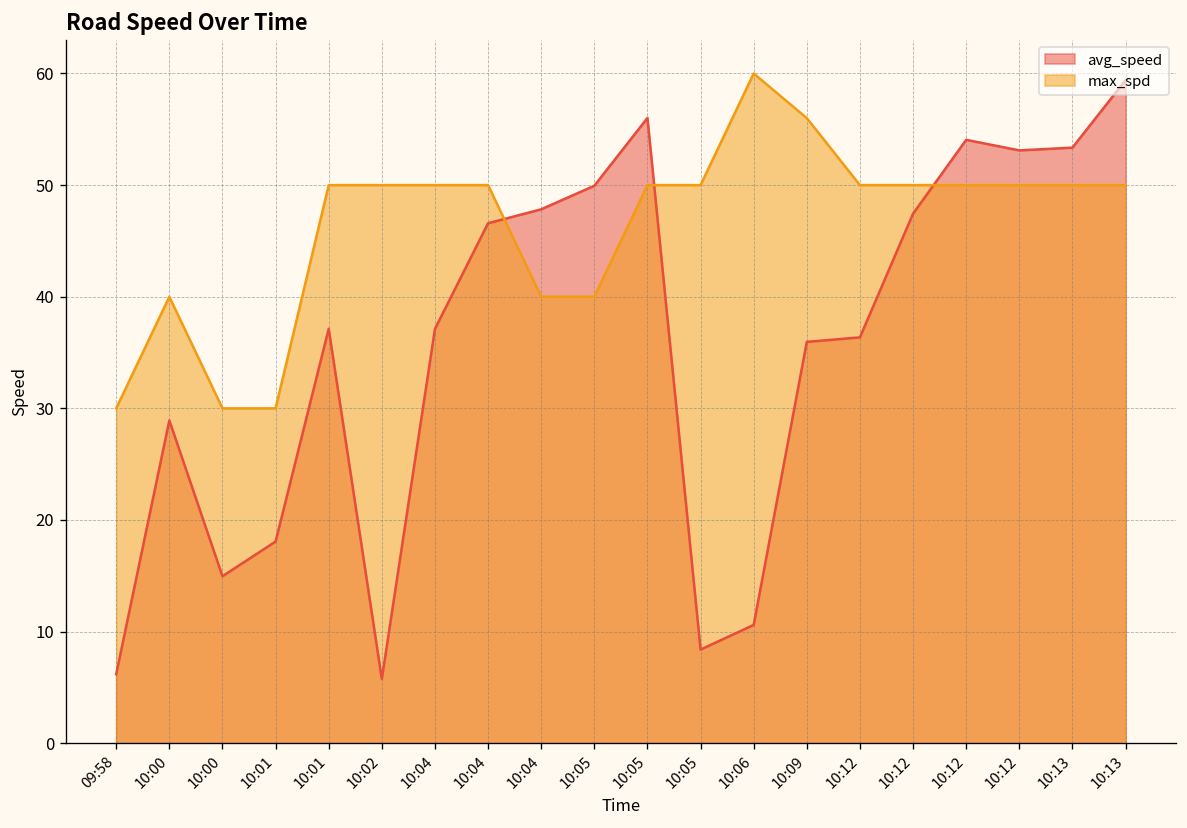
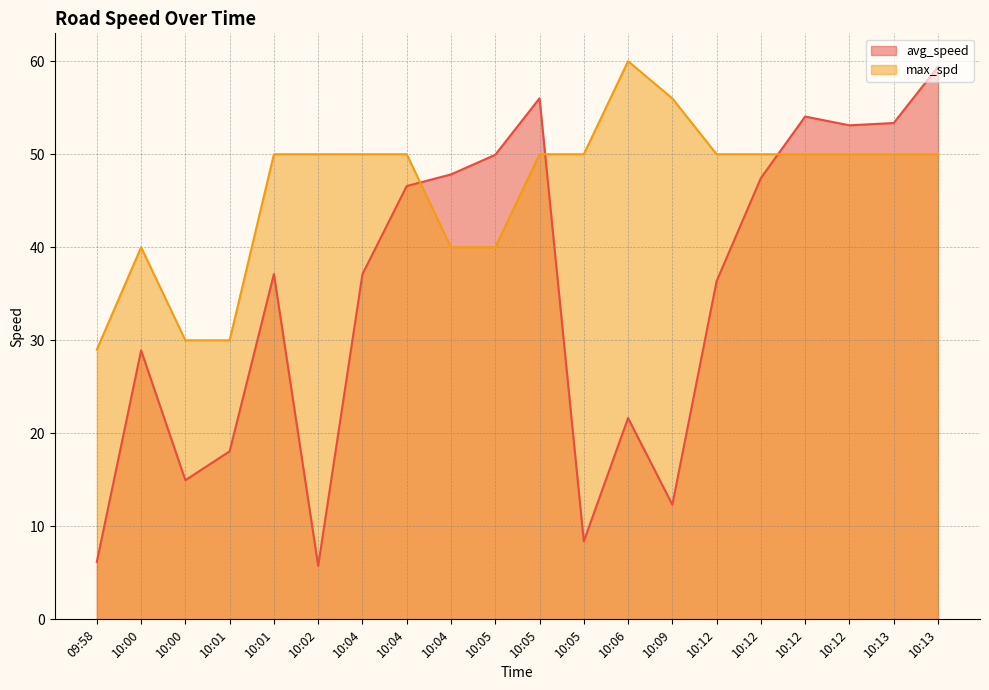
max_spd, 09:58: 30 -> 29
avg_speed, 10:06: 11 -> 22
avg_speed, 10:09: 36 -> 12
